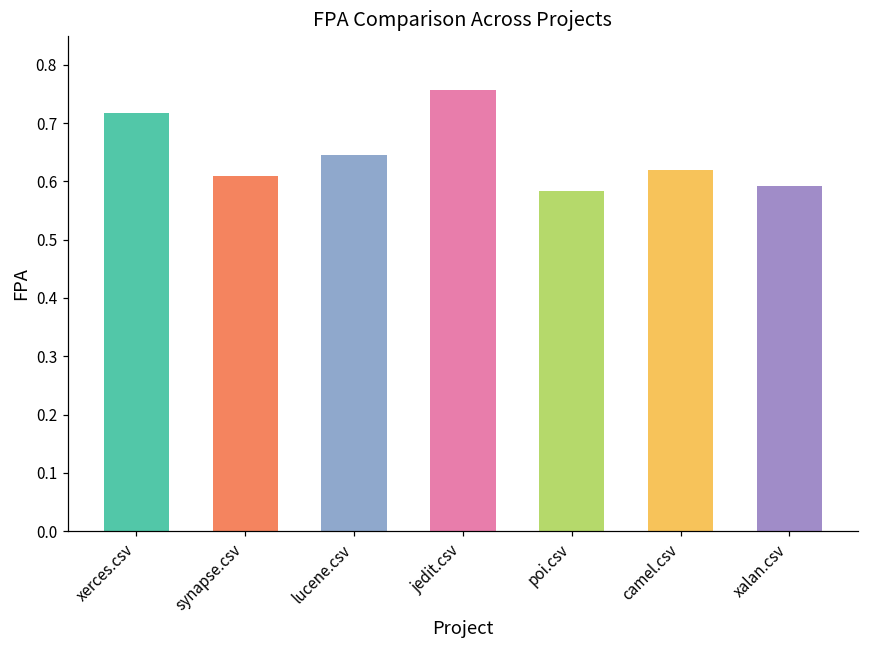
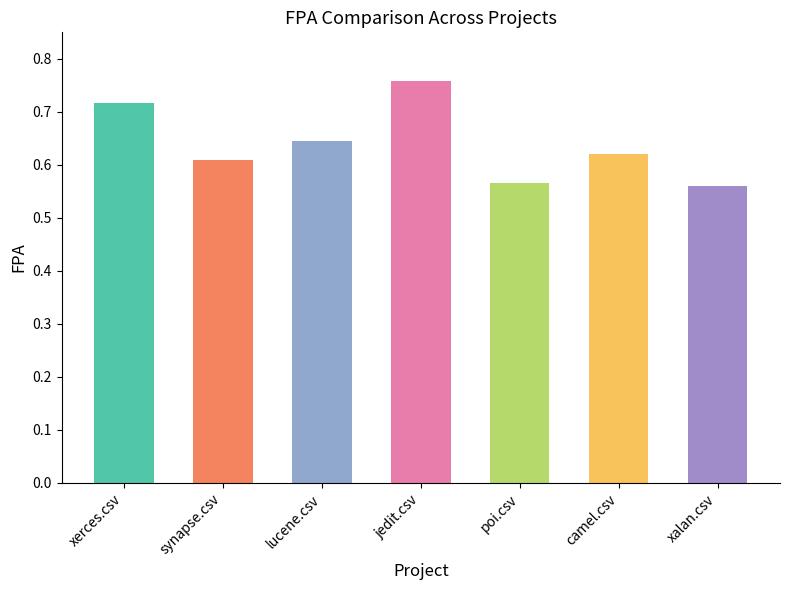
poi.csv: 0.58 -> 0.57
xalan.csv: 0.59 -> 0.56
